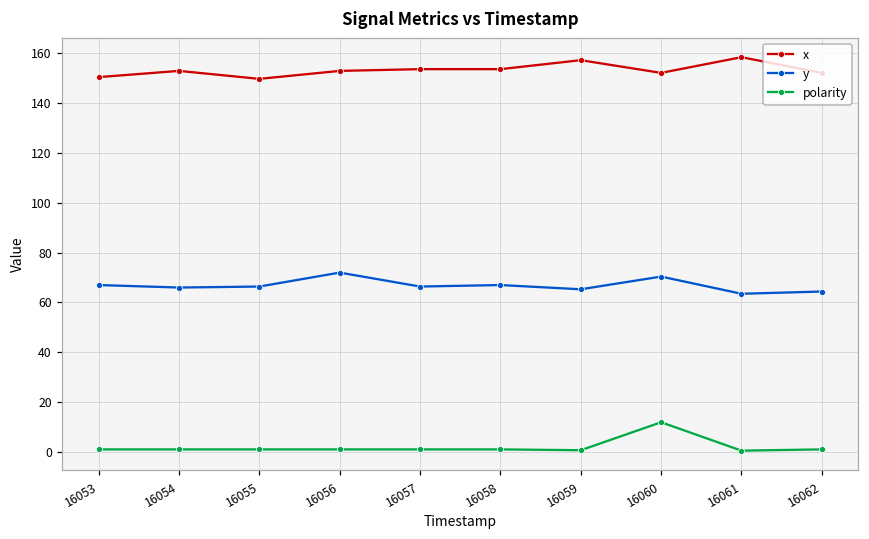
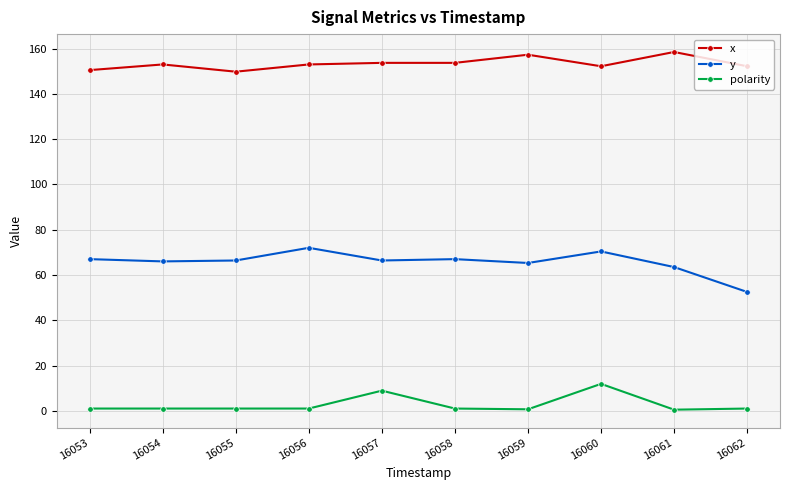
polarity, 16057: 1 -> 9
y, 16062: 64 -> 53
